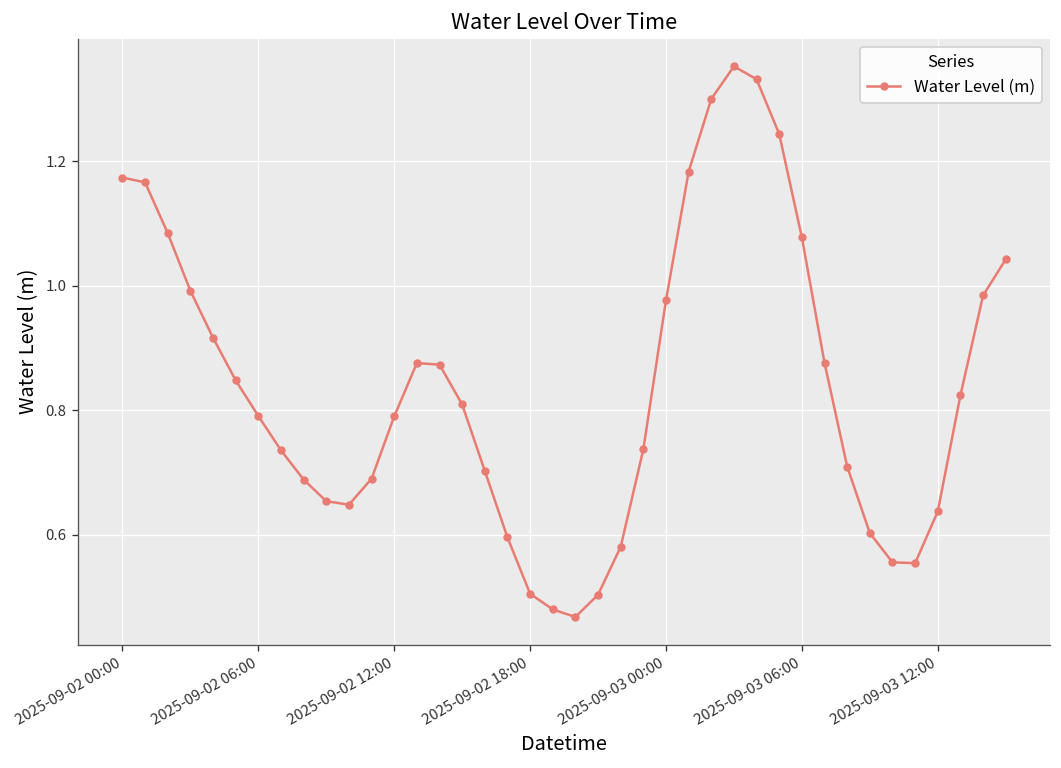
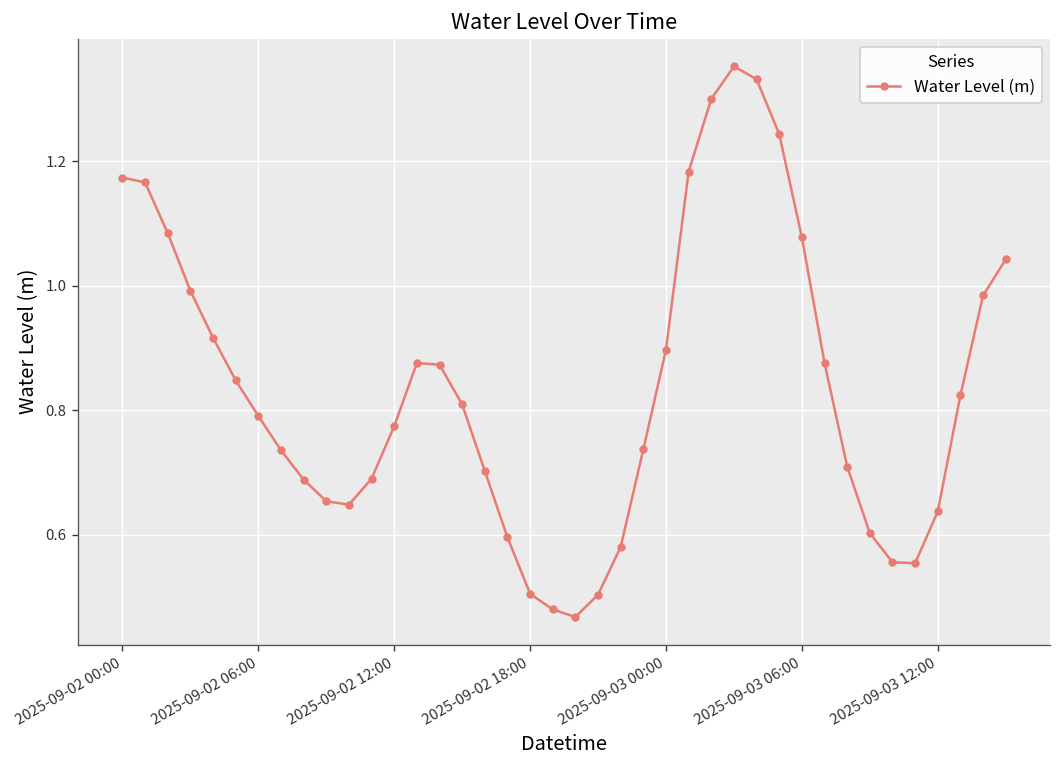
2025-09-02 12:00: 0.79 -> 0.77
2025-09-03 00:00: 0.98 -> 0.90
